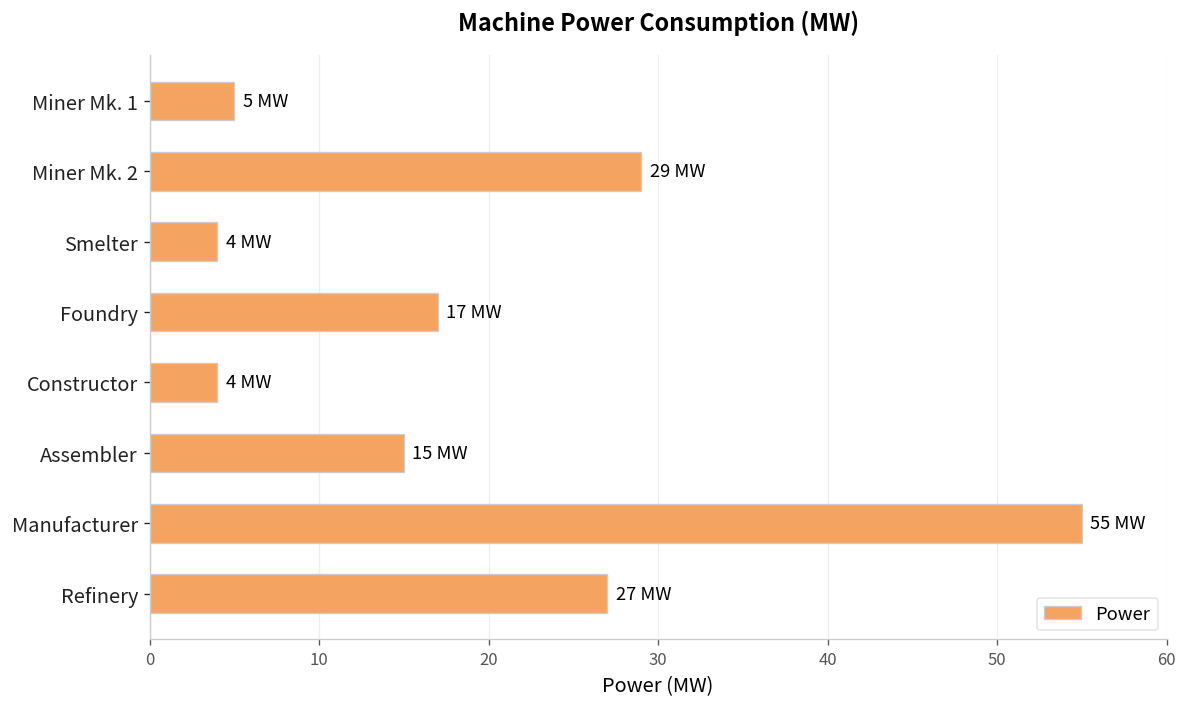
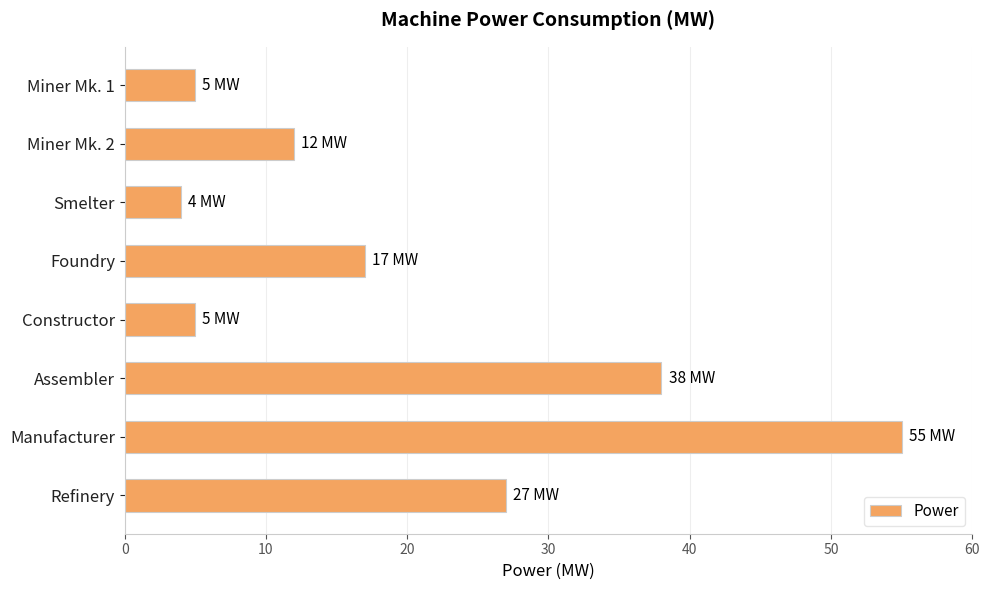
Miner Mk. 2: 29 -> 12
Constructor: 4 -> 5
Assembler: 15 -> 38
